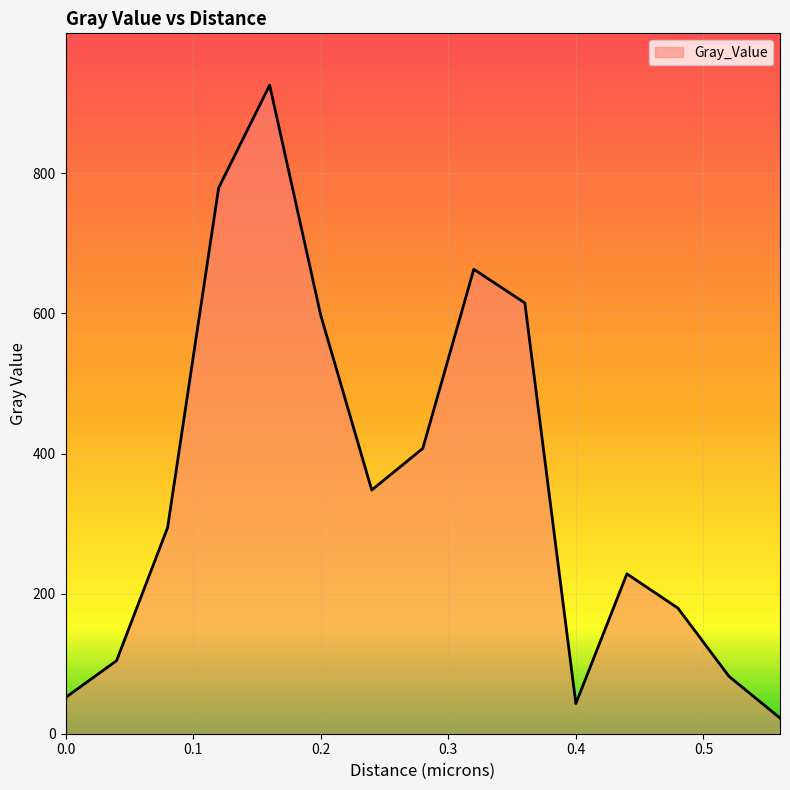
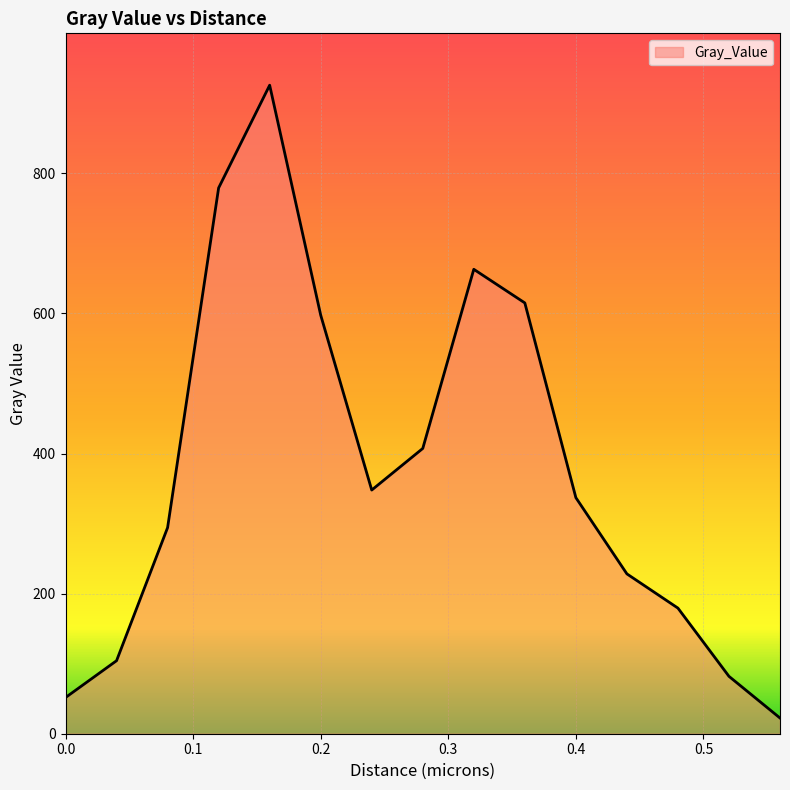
0.4: 40 -> 340
